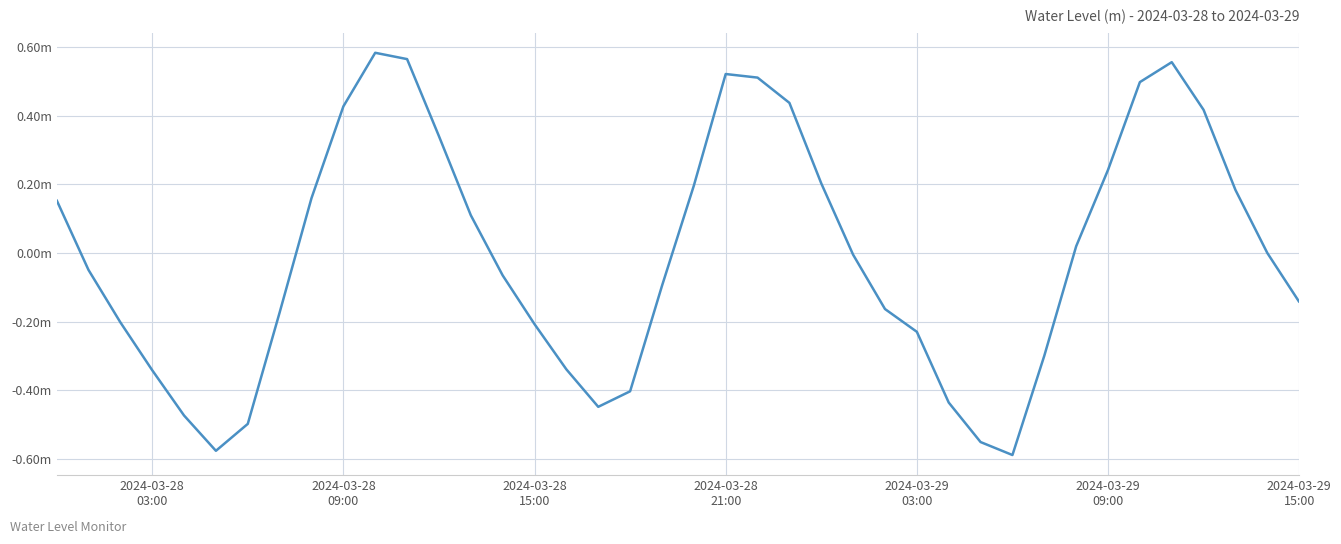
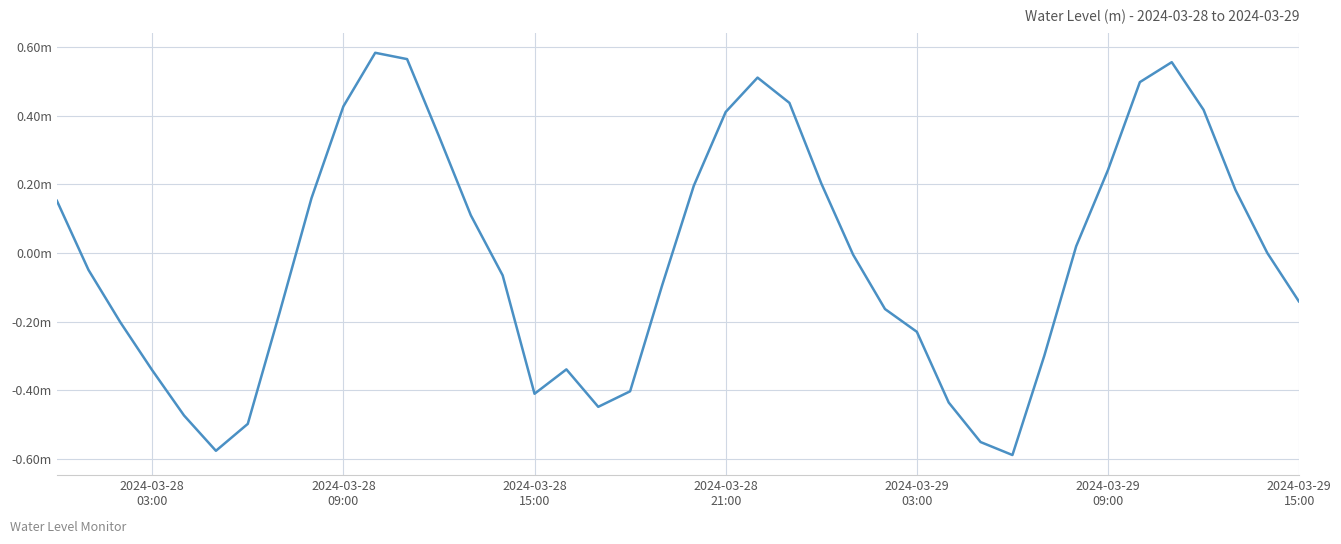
2024-03-28 15:00: -0.21m -> -0.41m
2024-03-28 21:00: 0.52m -> 0.41m
